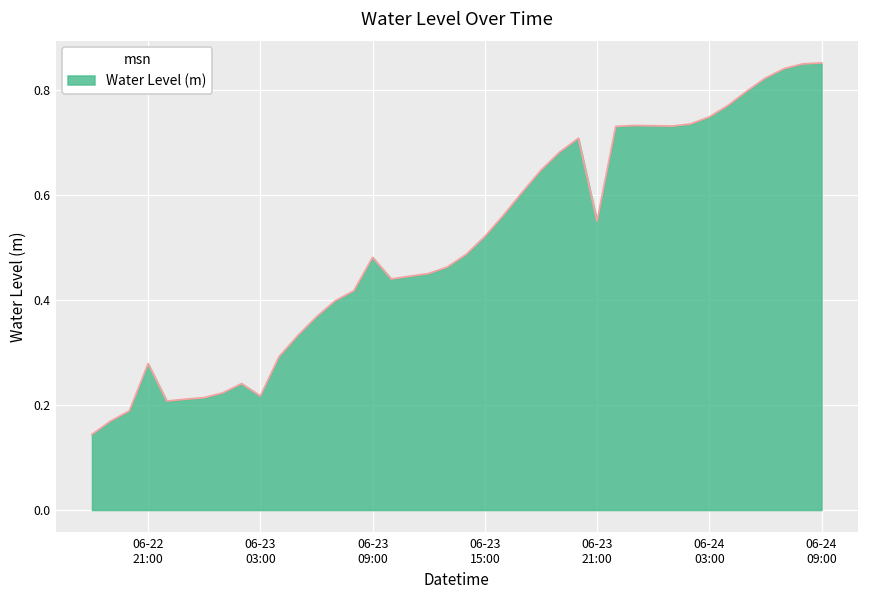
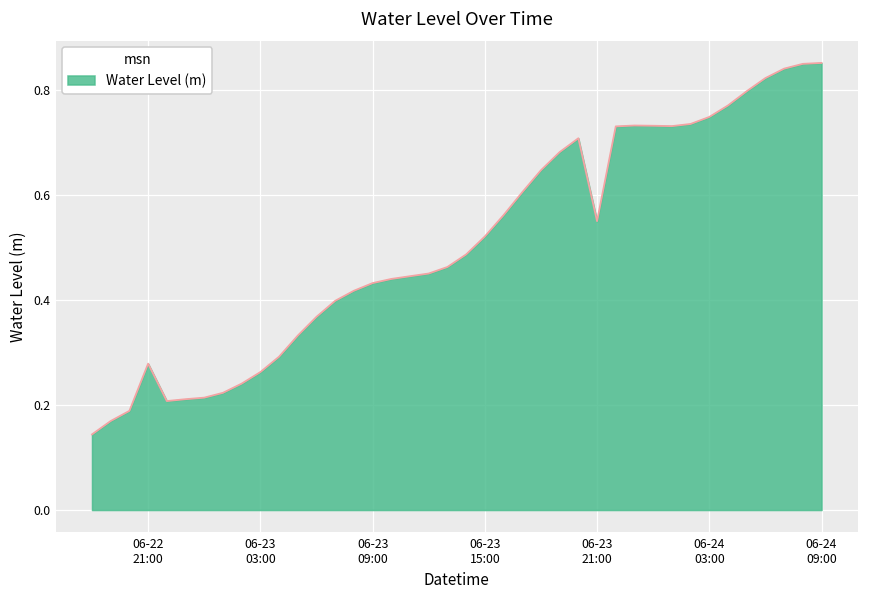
06-23 03:00: 0.22 -> 0.26
06-23 09:00: 0.48 -> 0.43
